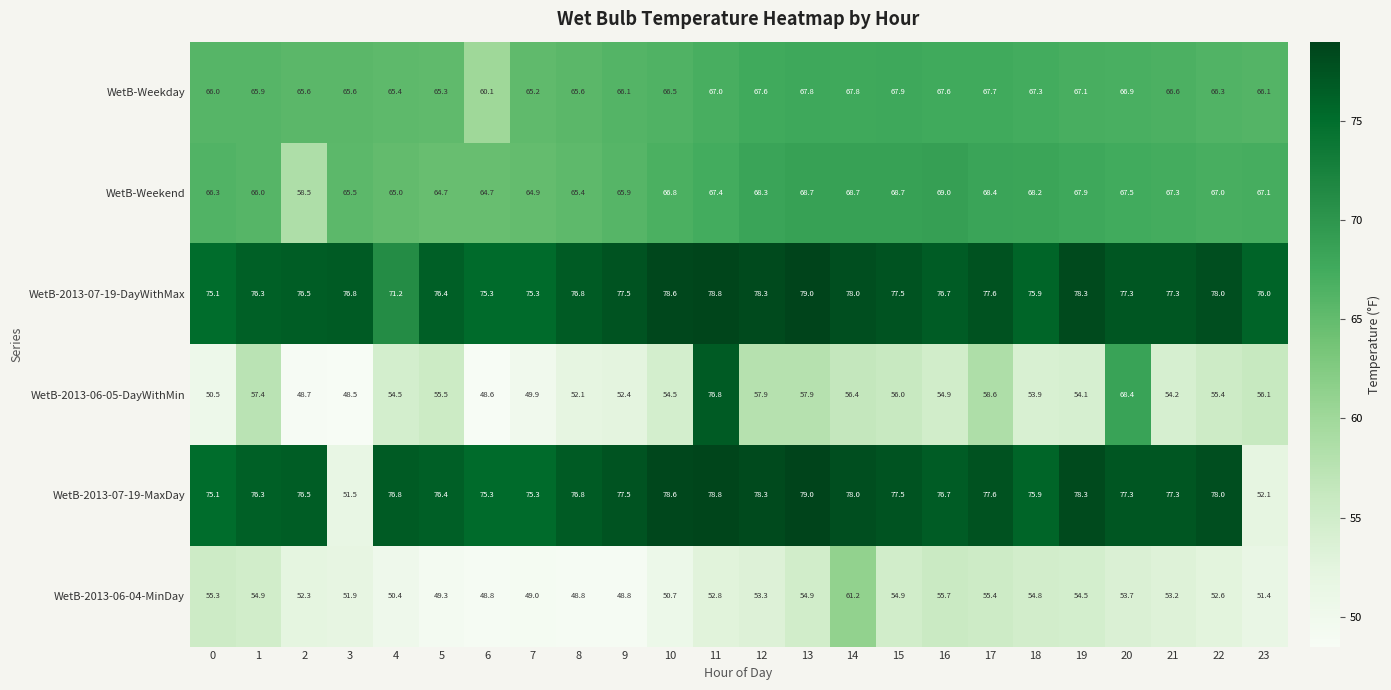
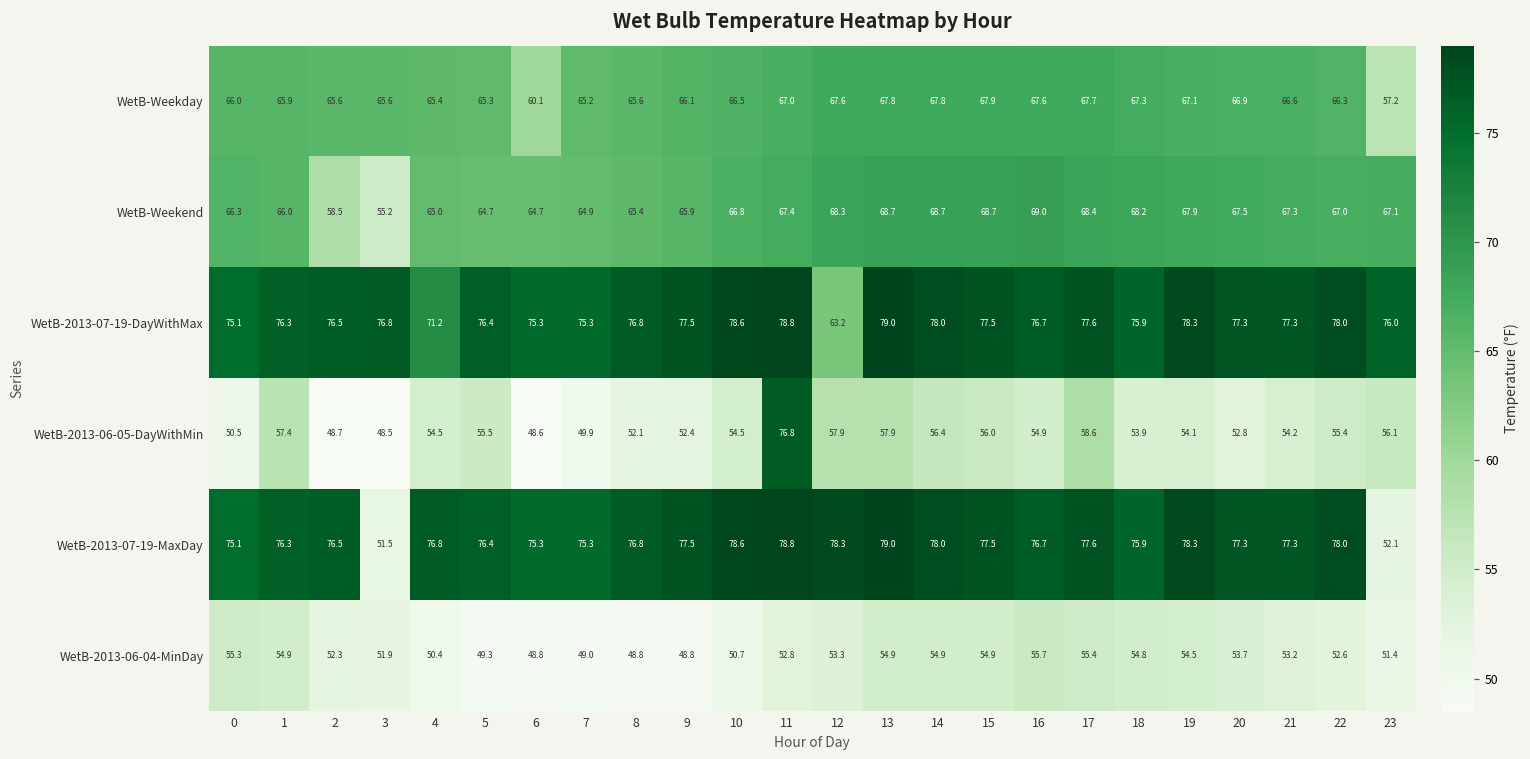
WetB-Weekday, 23: 66.1 -> 57.2
WetB-Weekend, 3: 65.5 -> 55.2
WetB-2013-07-19-DayWithMax, 12: 78.3 -> 63.2
WetB-2013-06-05-DayWithMin, 20: 68.4 -> 52.8
WetB-2013-06-04-MinDay, 14: 61.2 -> 54.9
